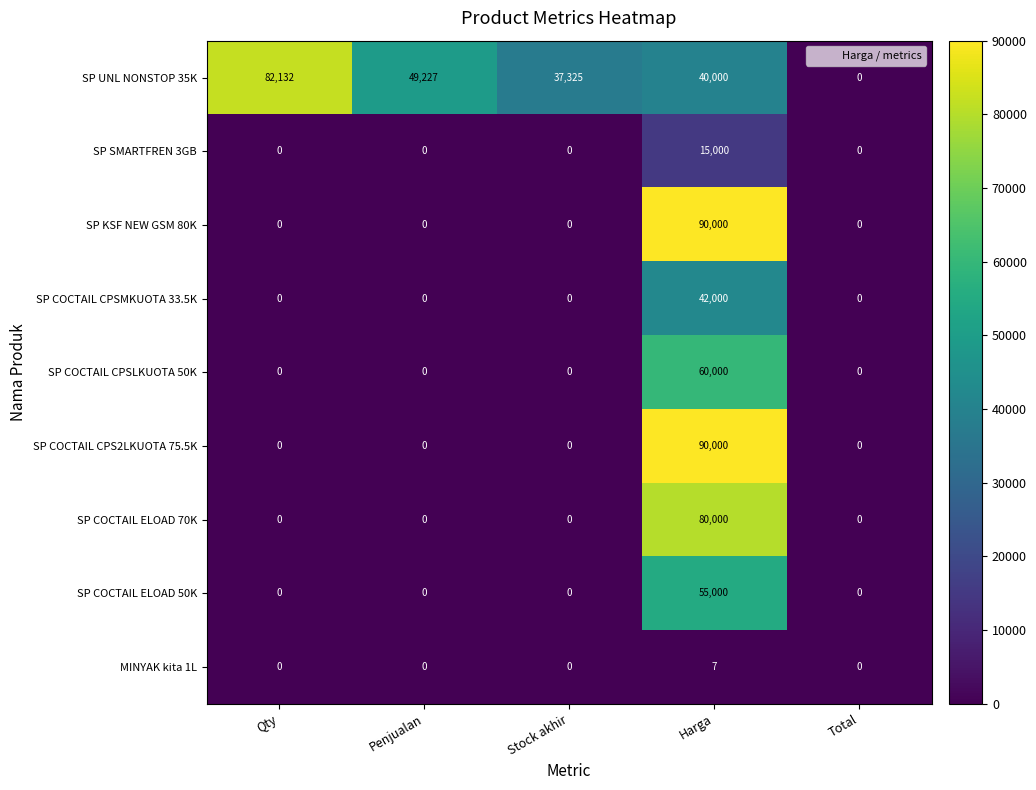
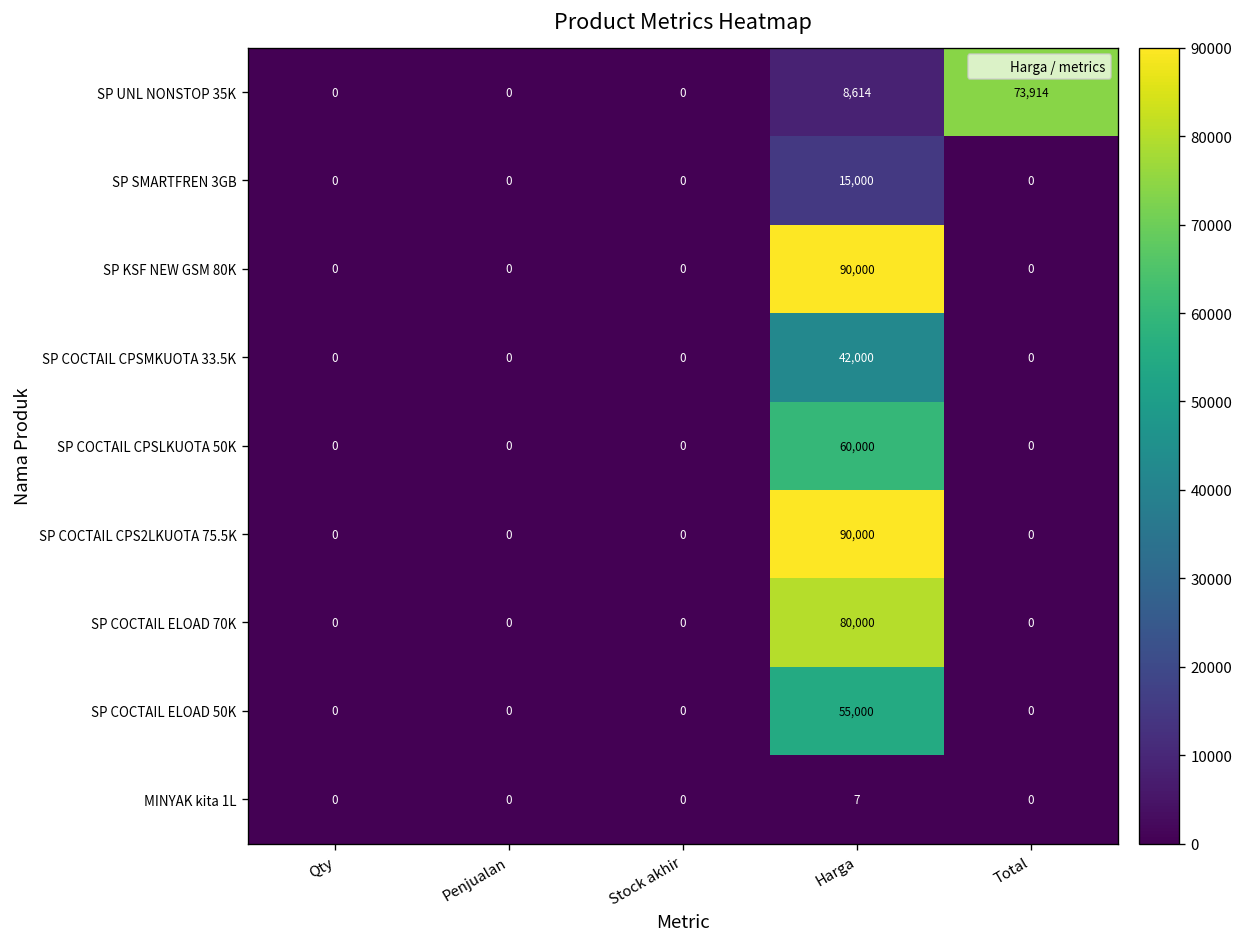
SP UNL NONSTOP 35K, Qty: 82,132 -> 0
SP UNL NONSTOP 35K, Penjualan: 49,227 -> 0
SP UNL NONSTOP 35K, Stock akhir: 37,325 -> 0
SP UNL NONSTOP 35K, Harga: 40,000 -> 8,614
SP UNL NONSTOP 35K, Total: 0 -> 73,914
